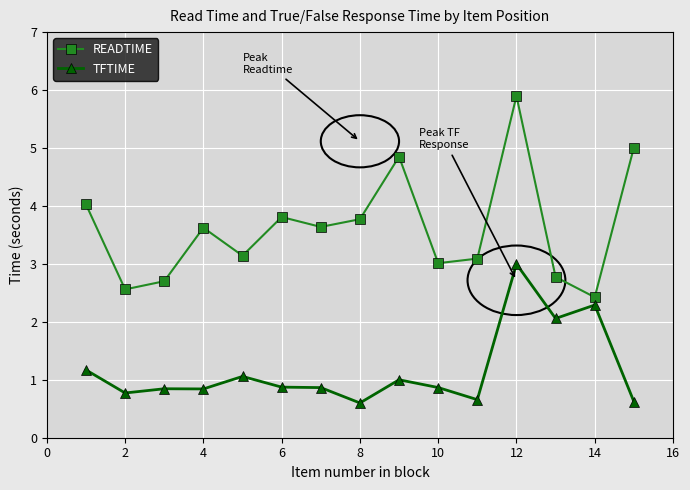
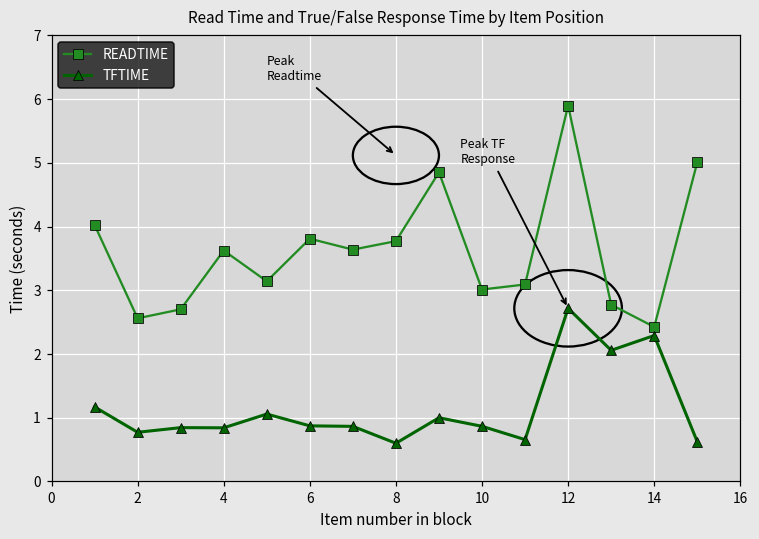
TFTIME, 12: 3.0 -> 2.7
